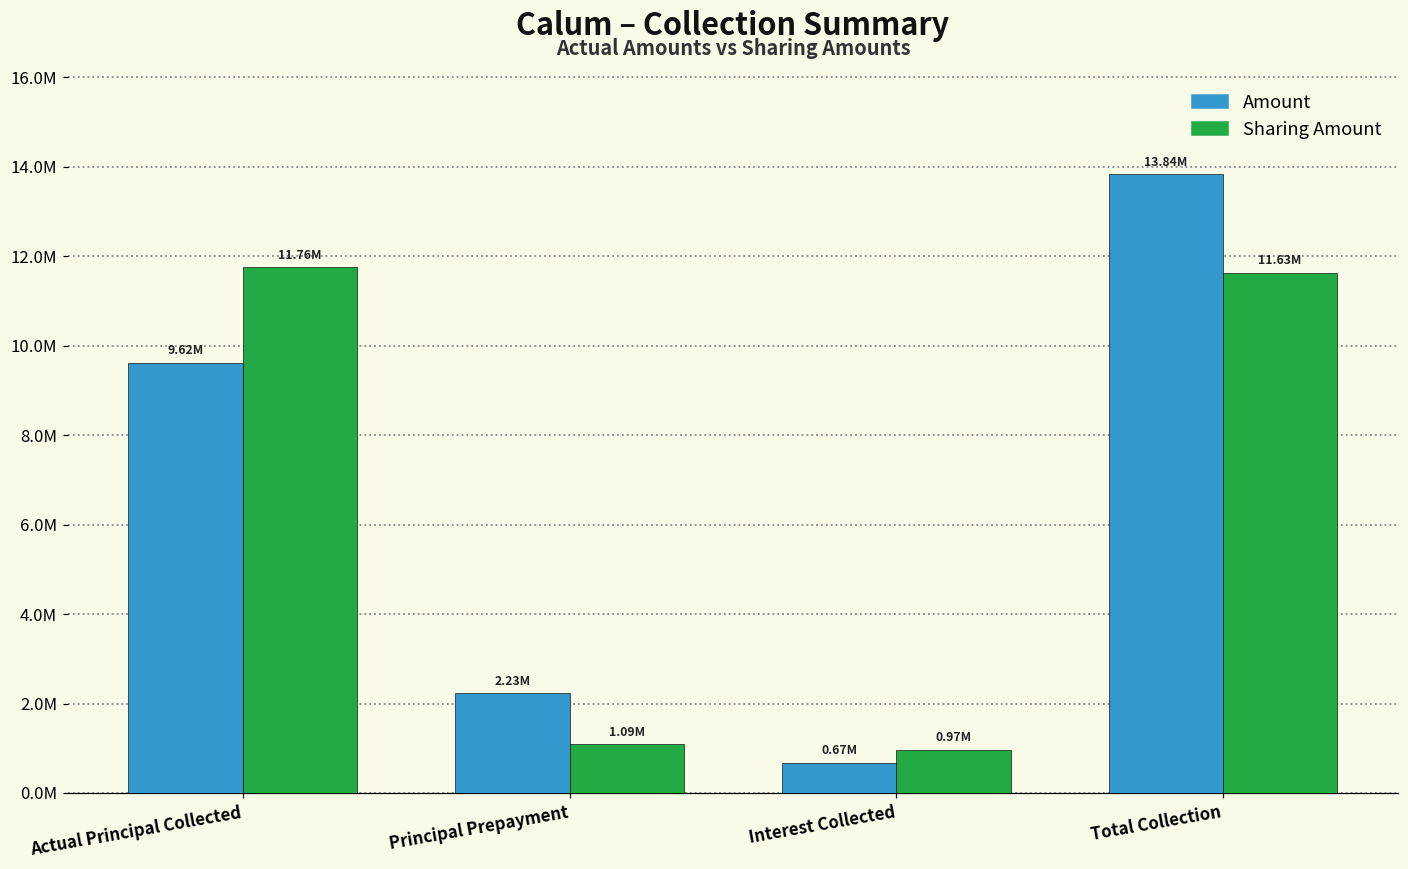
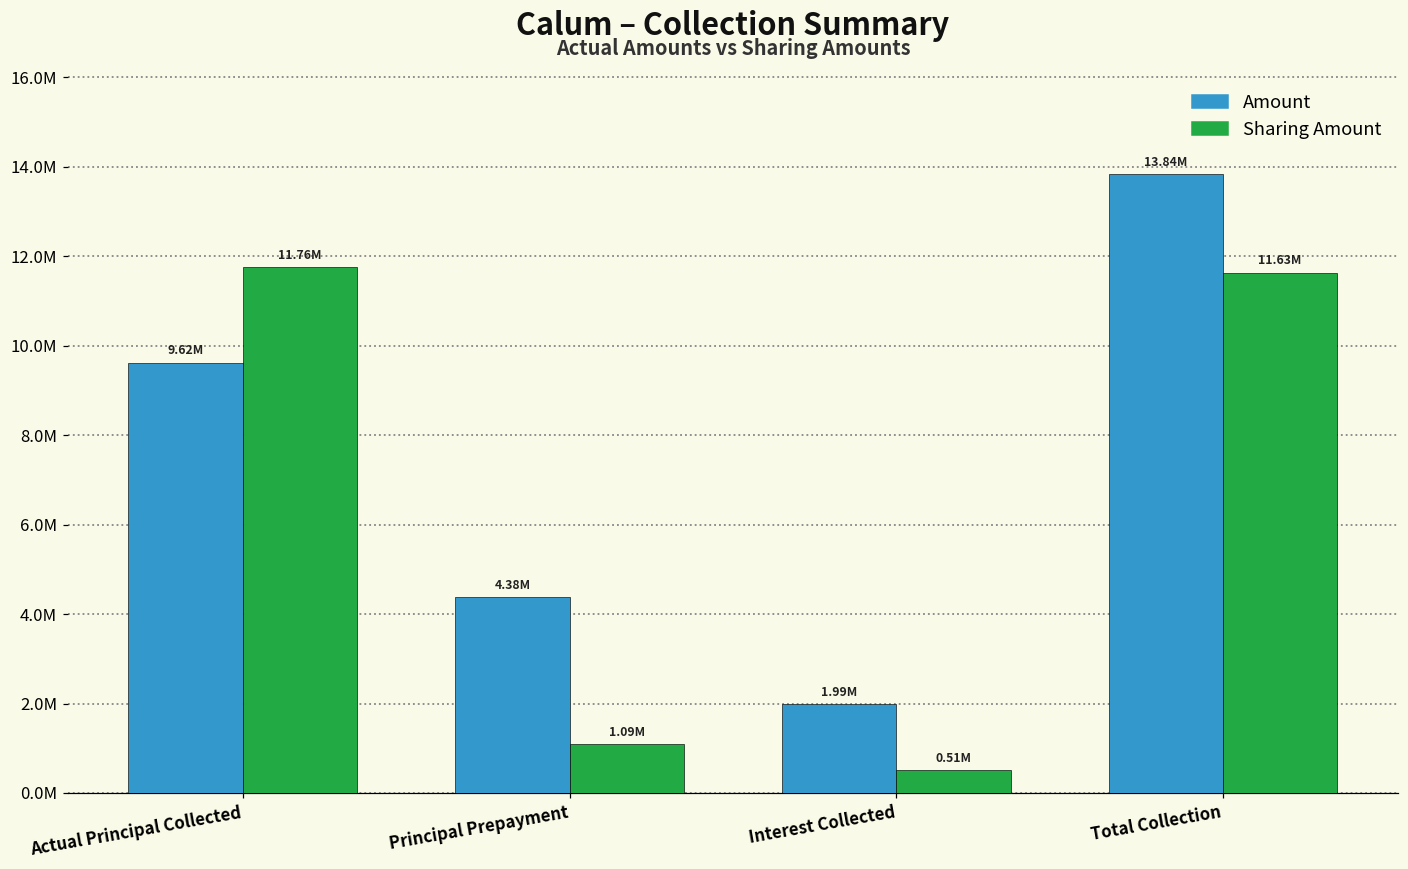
Amount, Principal Prepayment: 2.23M -> 4.38M
Amount, Interest Collected: 0.67M -> 1.99M
Sharing Amount, Interest Collected: 0.97M -> 0.51M
